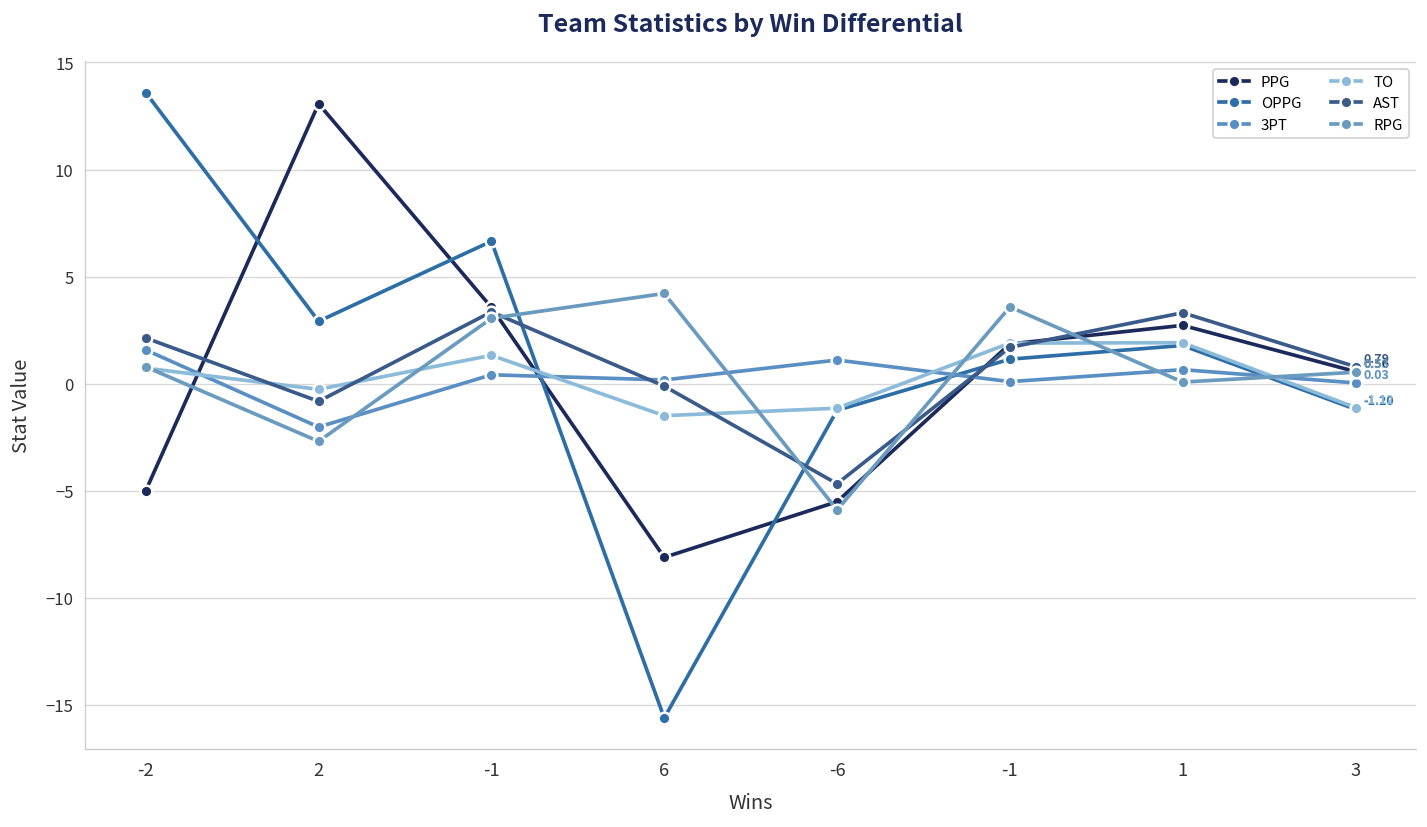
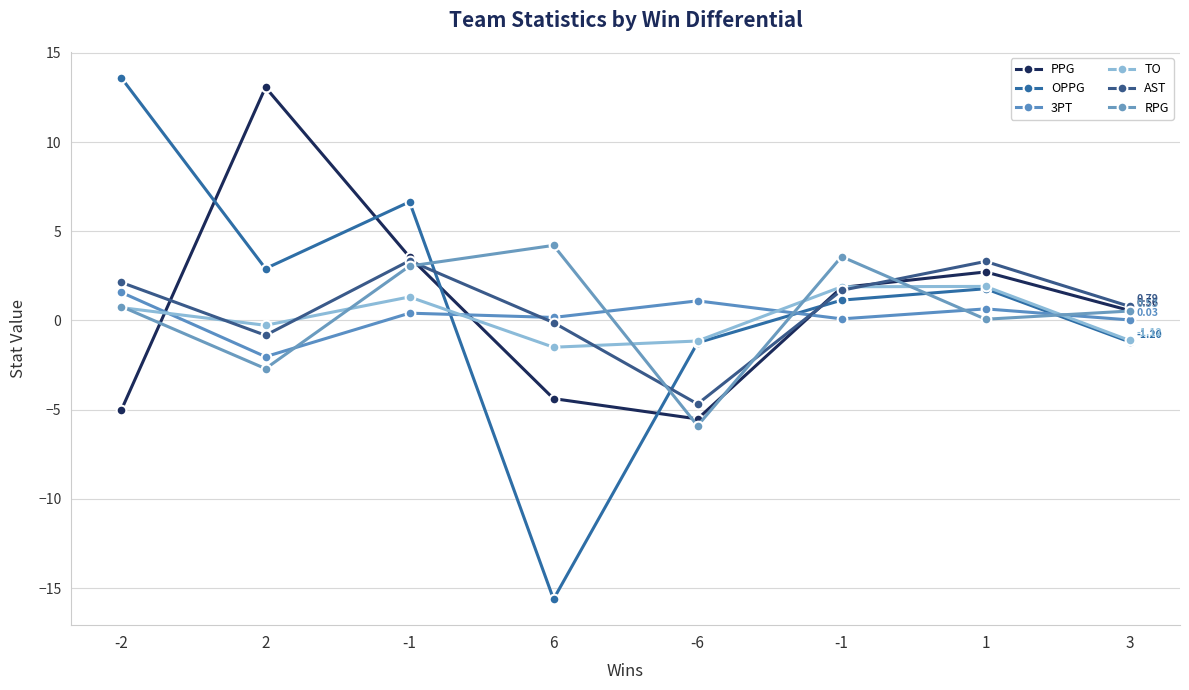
PPG, 6: -8.1 -> -4.4
